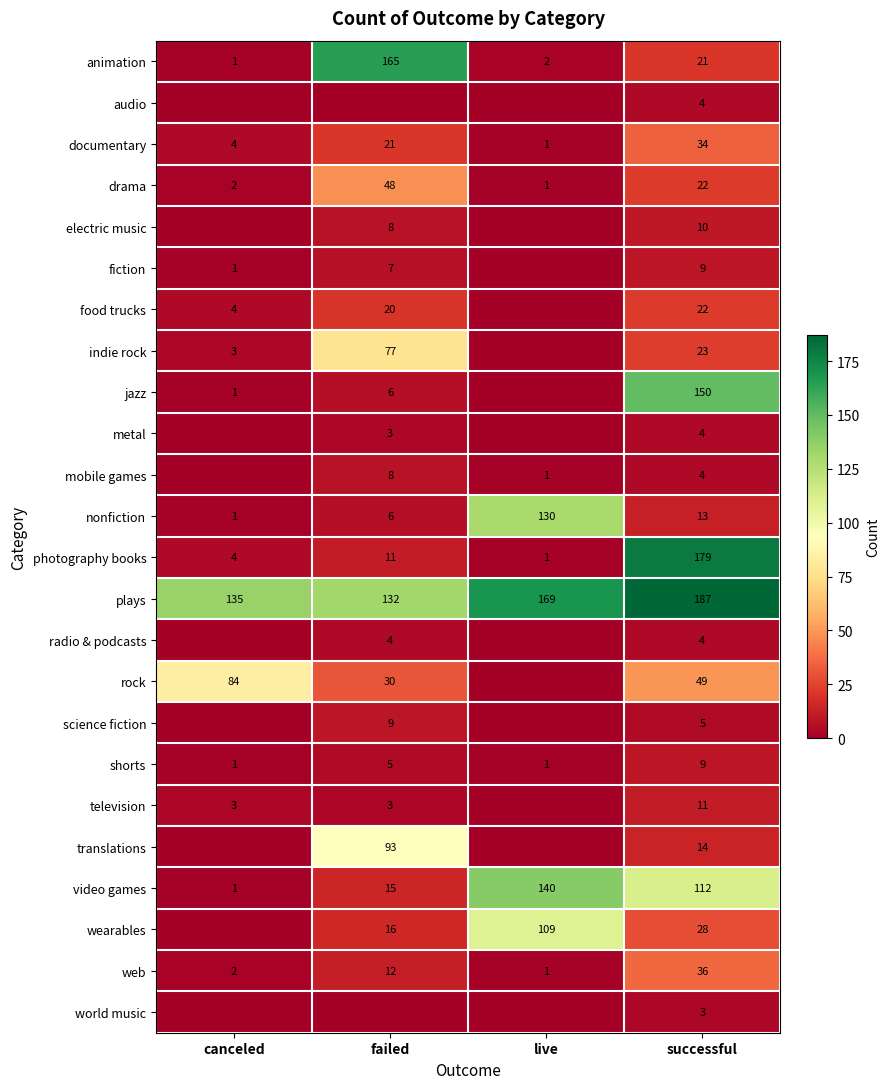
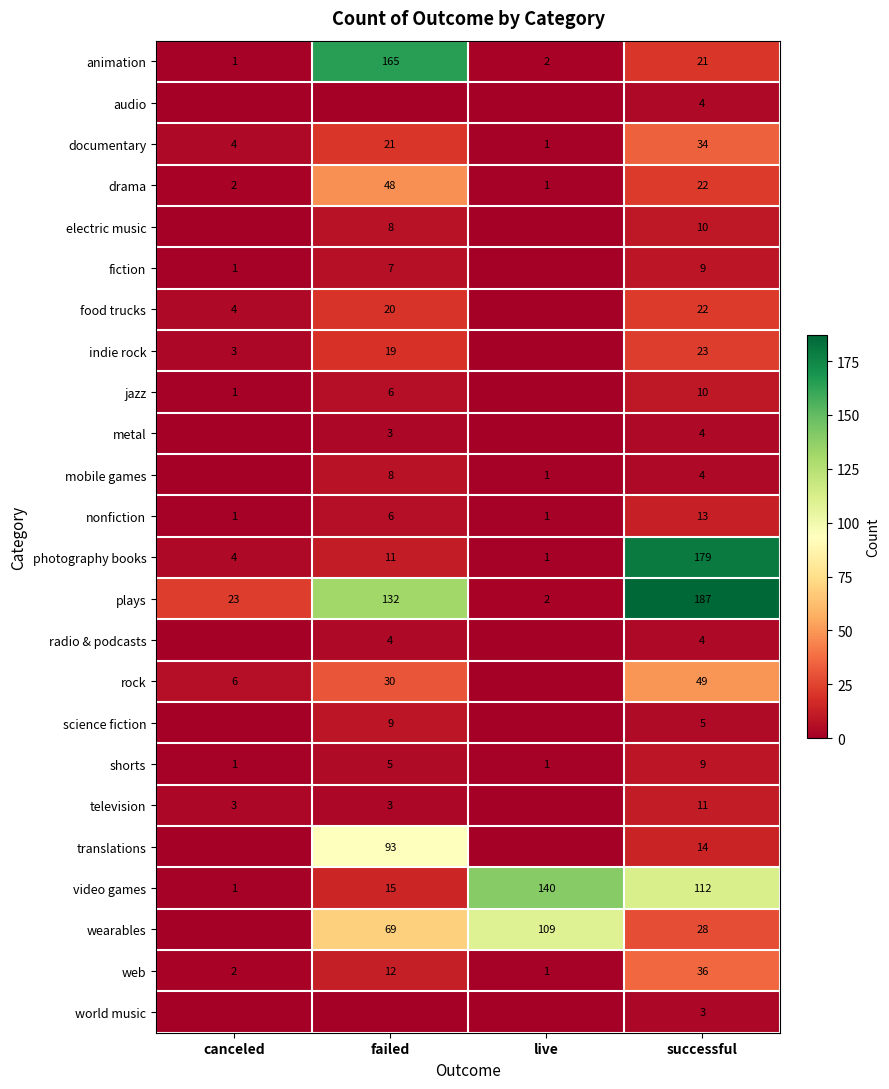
indie rock, failed: 77 -> 19
jazz, successful: 150 -> 10
nonfiction, live: 130 -> 1
plays, canceled: 135 -> 23
plays, live: 169 -> 2
rock, canceled: 84 -> 6
wearables, failed: 16 -> 69
